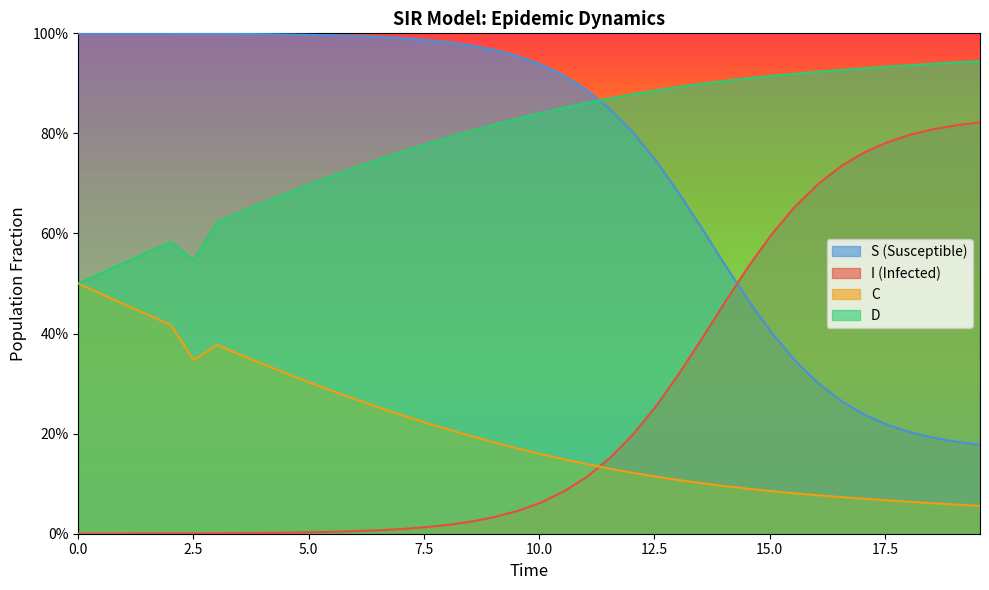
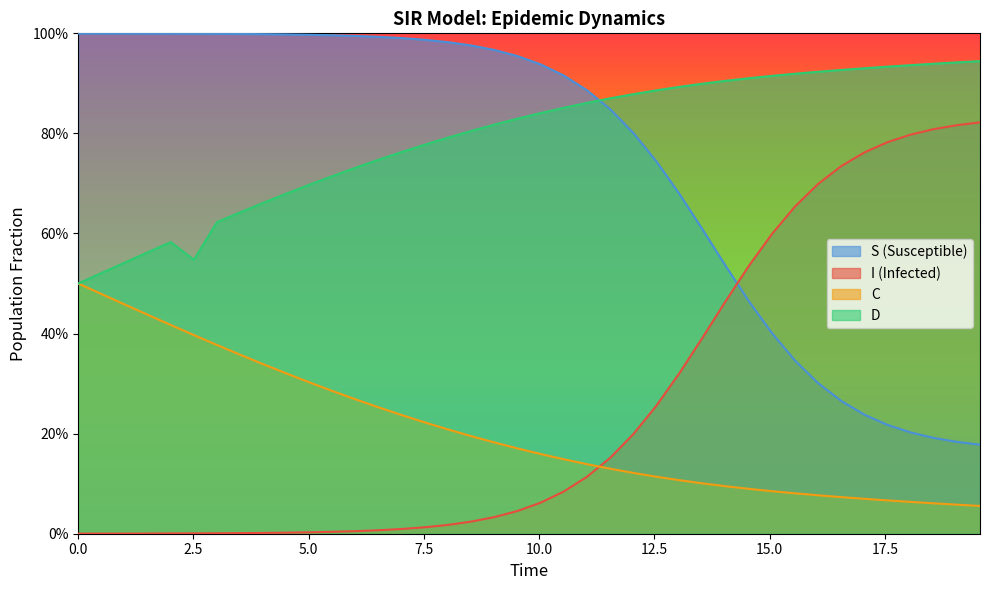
C, 2.5: 35% -> 40%
